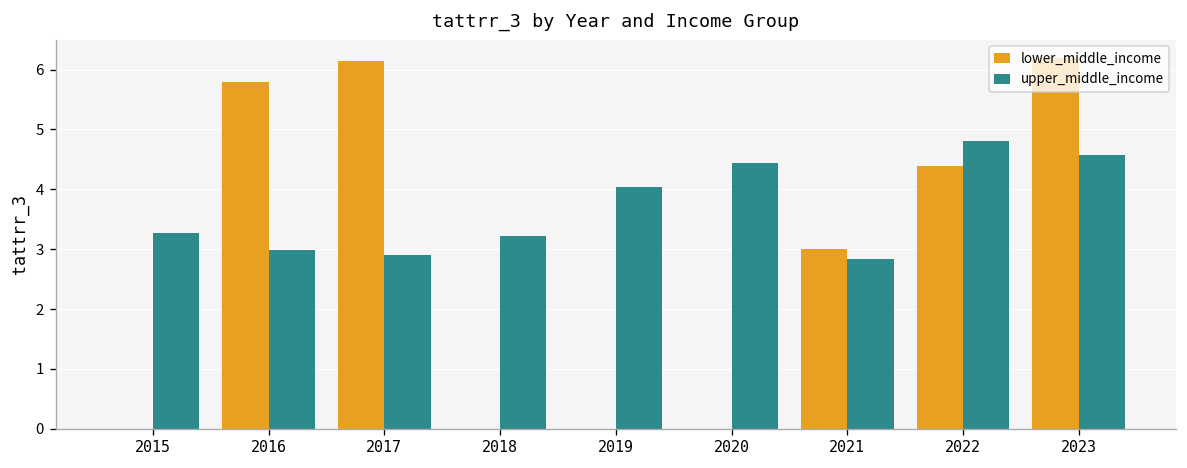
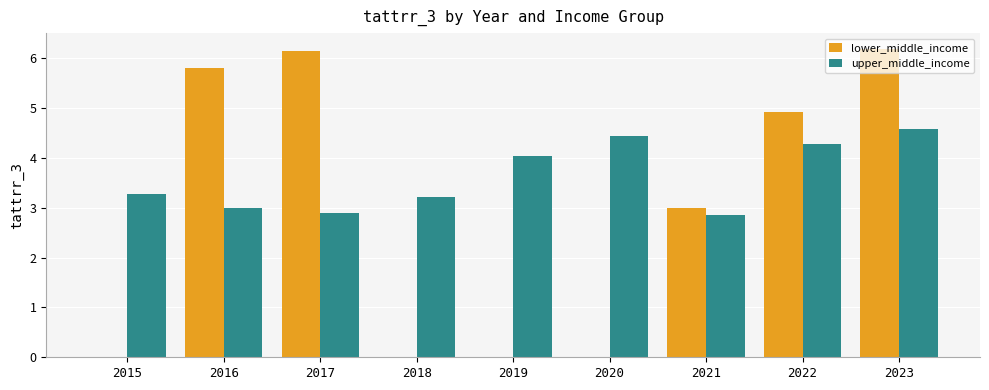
lower_middle_income, 2022: 4.4 -> 4.9
upper_middle_income, 2022: 4.8 -> 4.3
